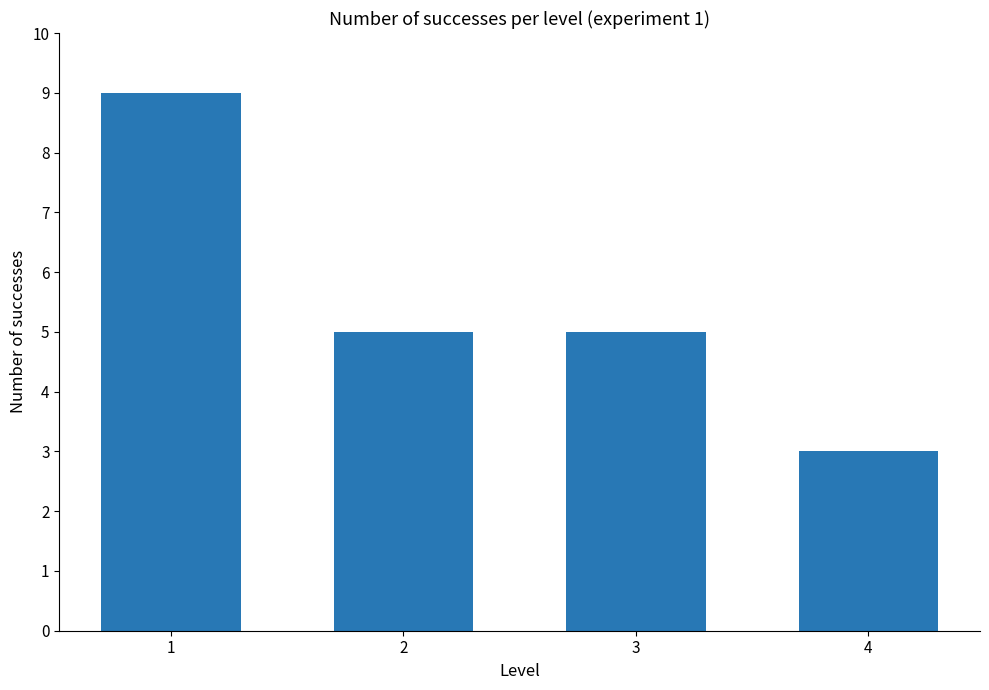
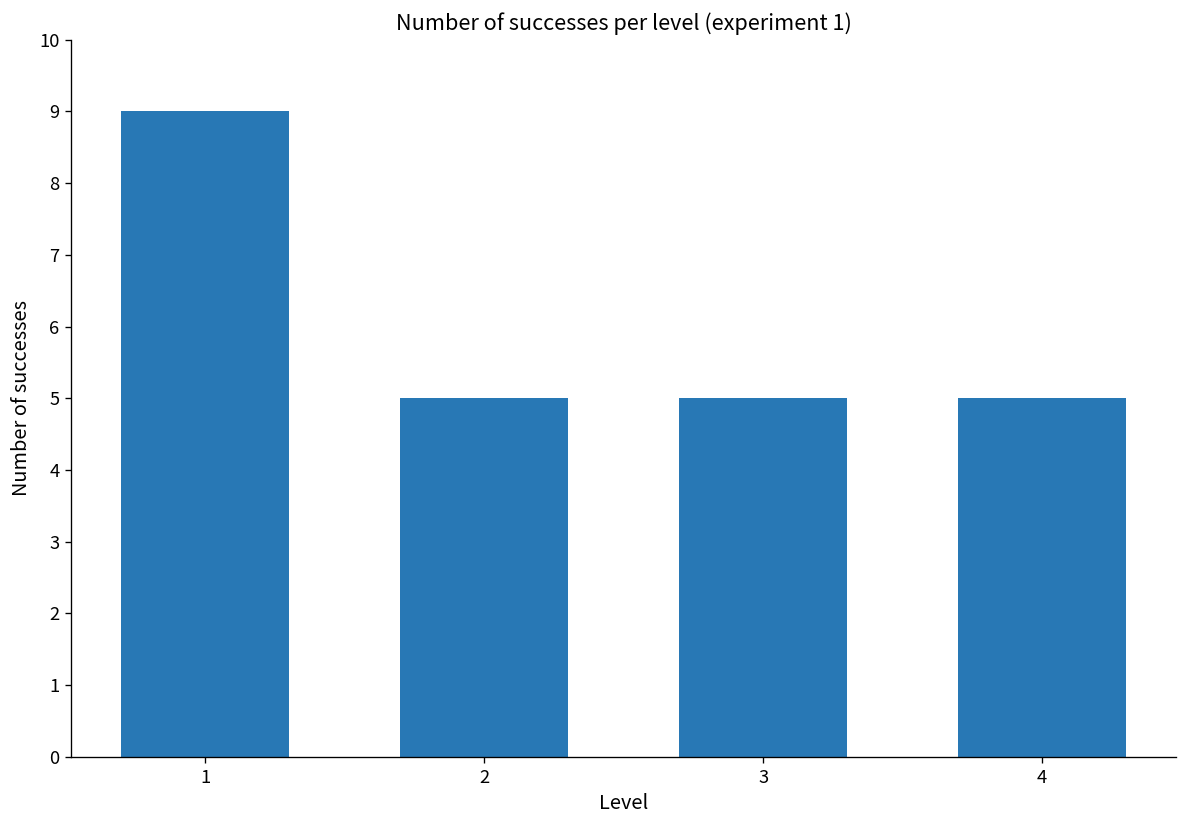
4: 3 -> 5
